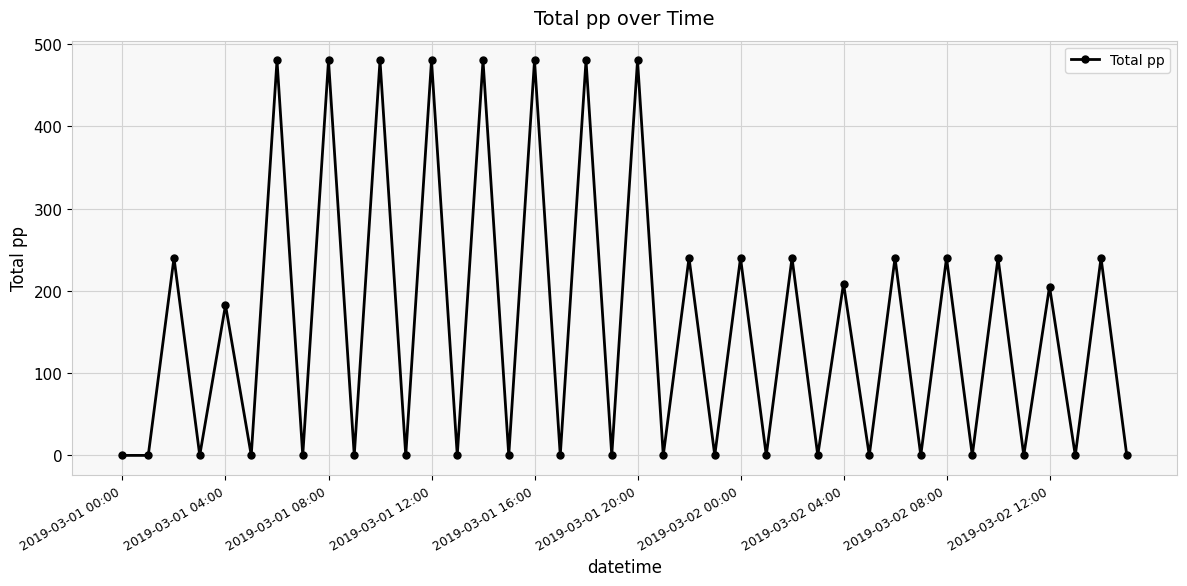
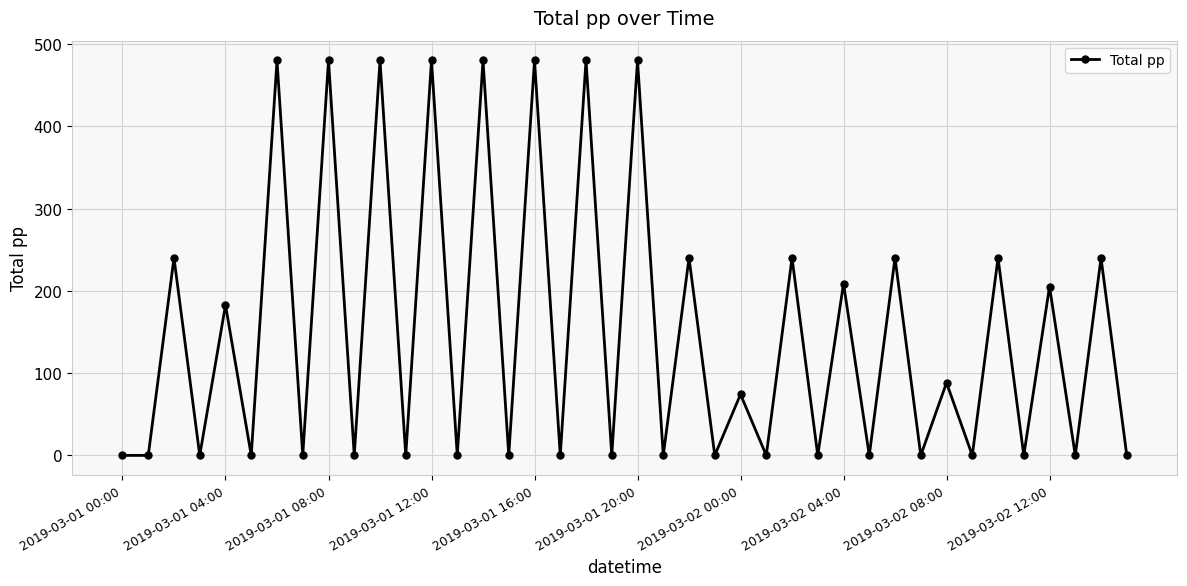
2019-03-02 00:00: 240 -> 70
2019-03-02 08:00: 240 -> 90
